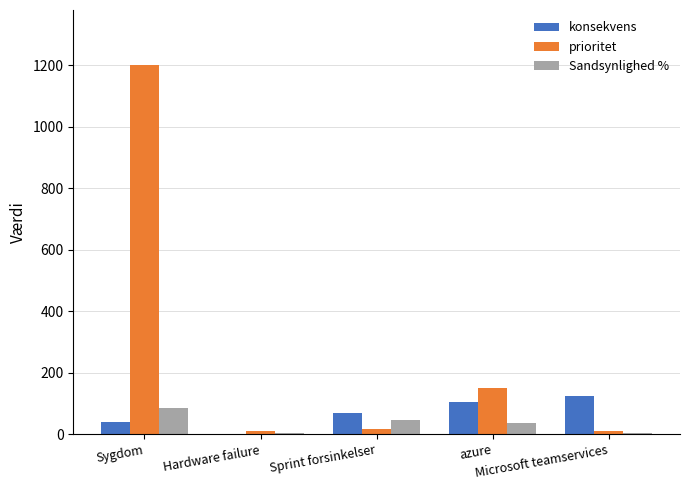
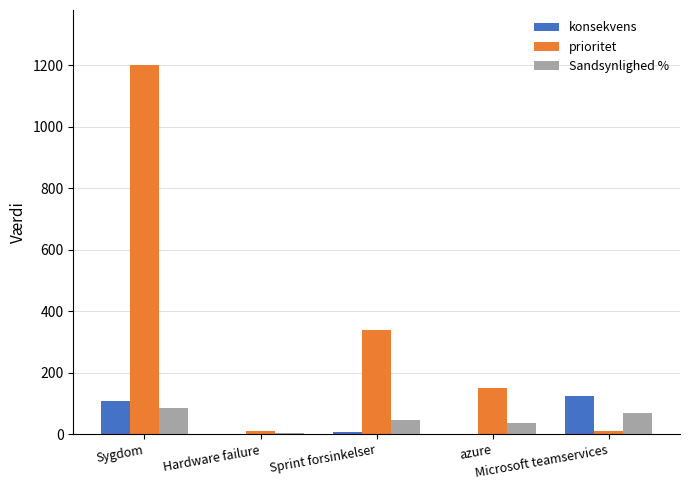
konsekvens, Sygdom: 40 -> 110
konsekvens, Sprint forsinkelser: 70 -> 10
prioritet, Sprint forsinkelser: 20 -> 340
konsekvens, azure: 110 -> 0
Sandsynlighed %, Microsoft teamservices: 10 -> 70
